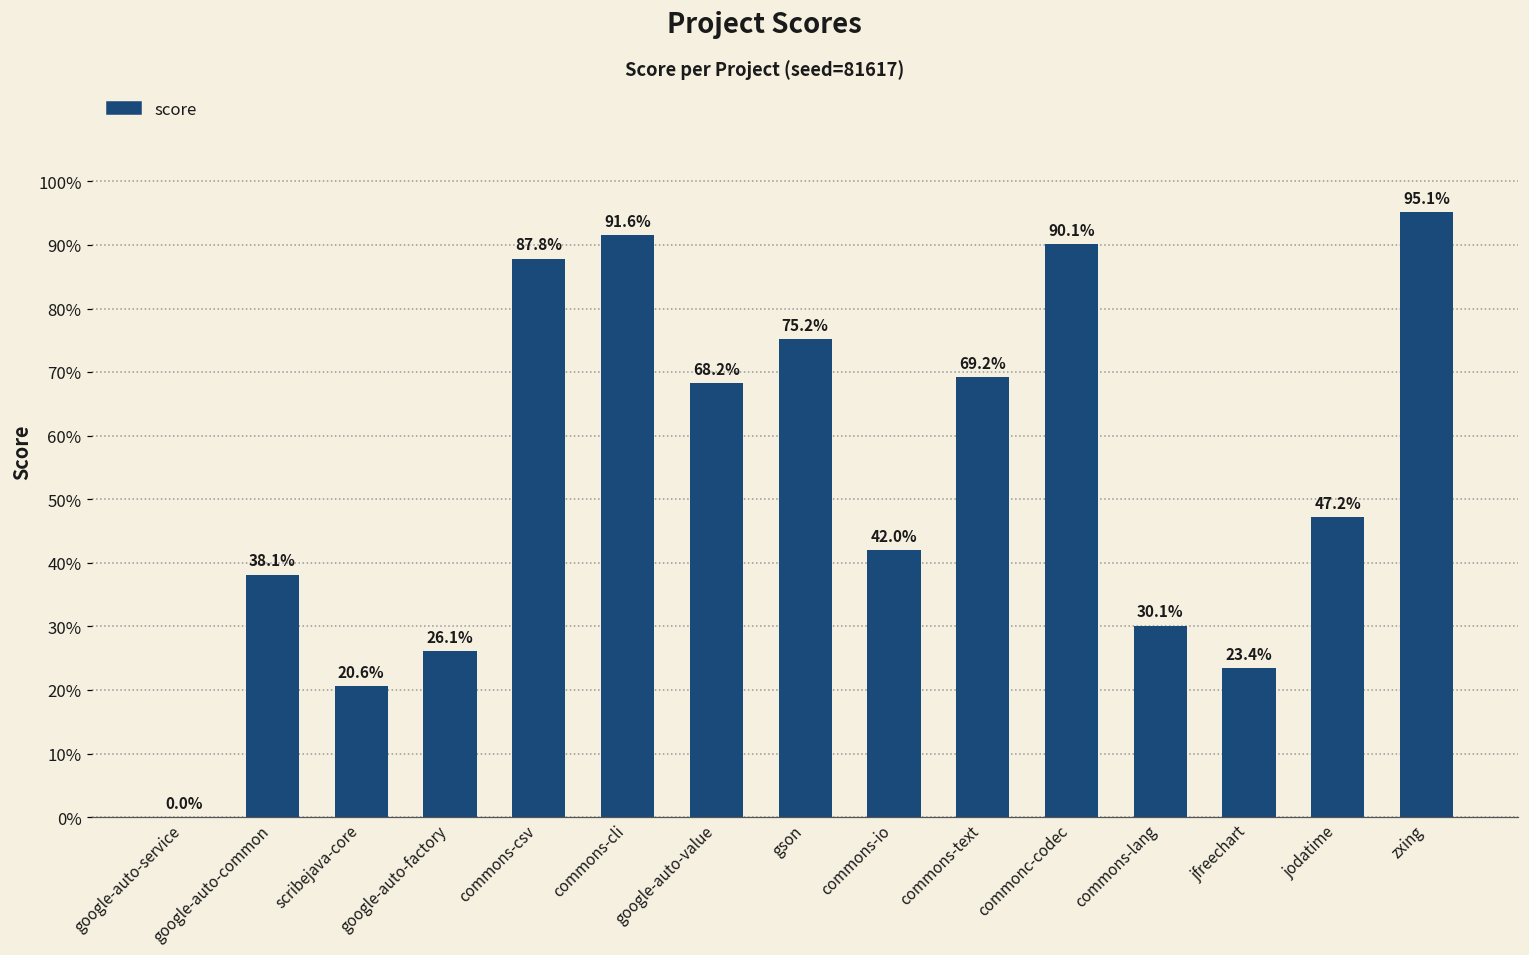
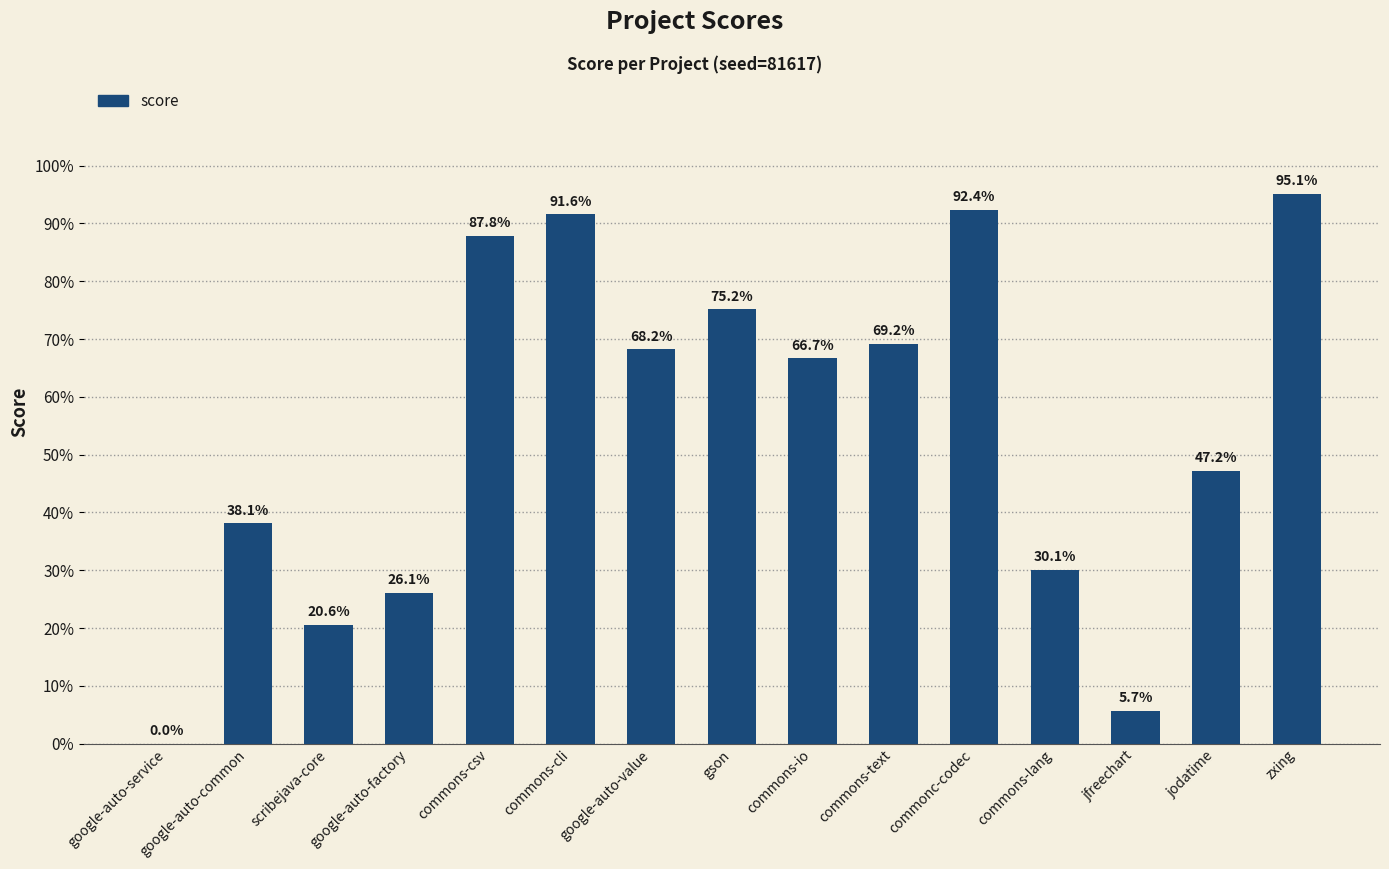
commons-io: 42.0% -> 66.7%
commonc-codec: 90.1% -> 92.4%
jfreechart: 23.4% -> 5.7%
